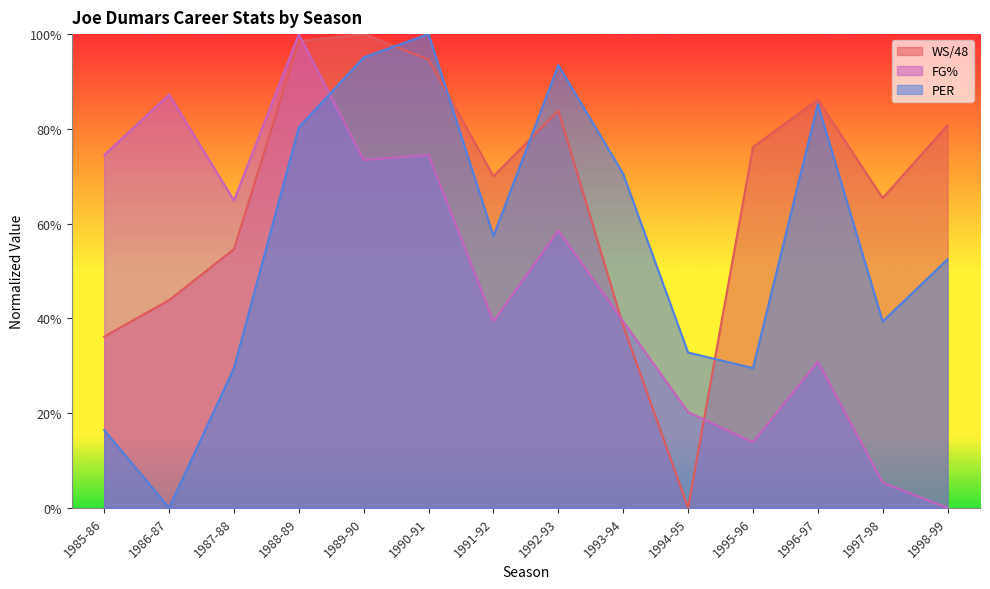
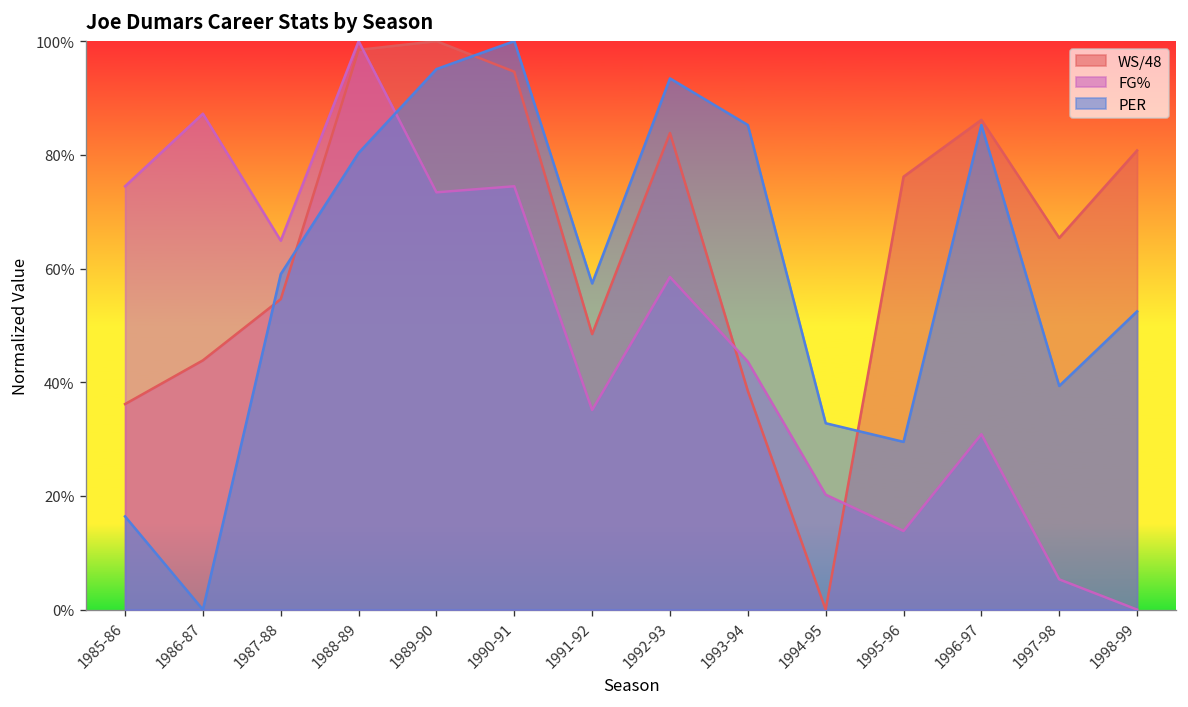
PER, 1987-88: 30% -> 59%
WS/48, 1991-92: 70% -> 48%
FG%, 1991-92: 39% -> 35%
FG%, 1993-94: 39% -> 44%
PER, 1993-94: 70% -> 85%
